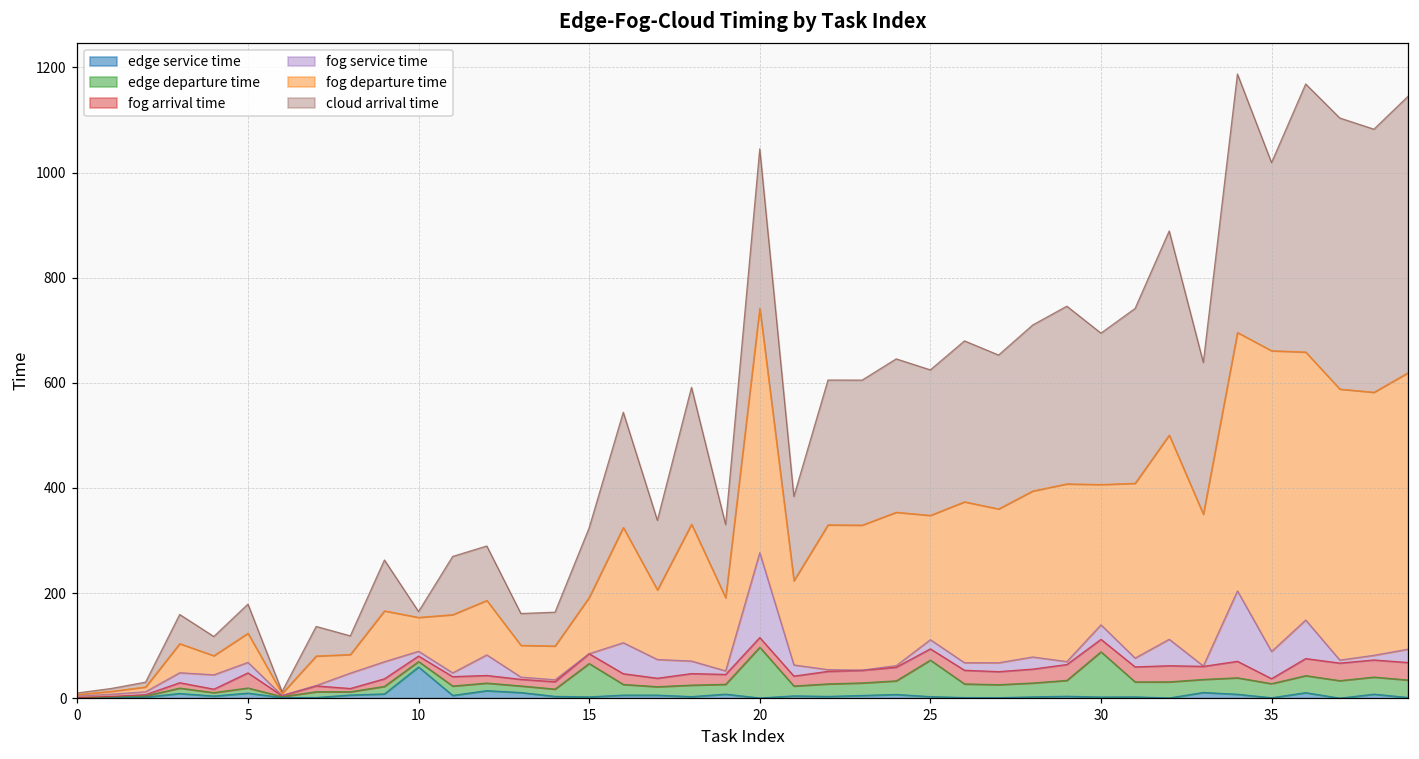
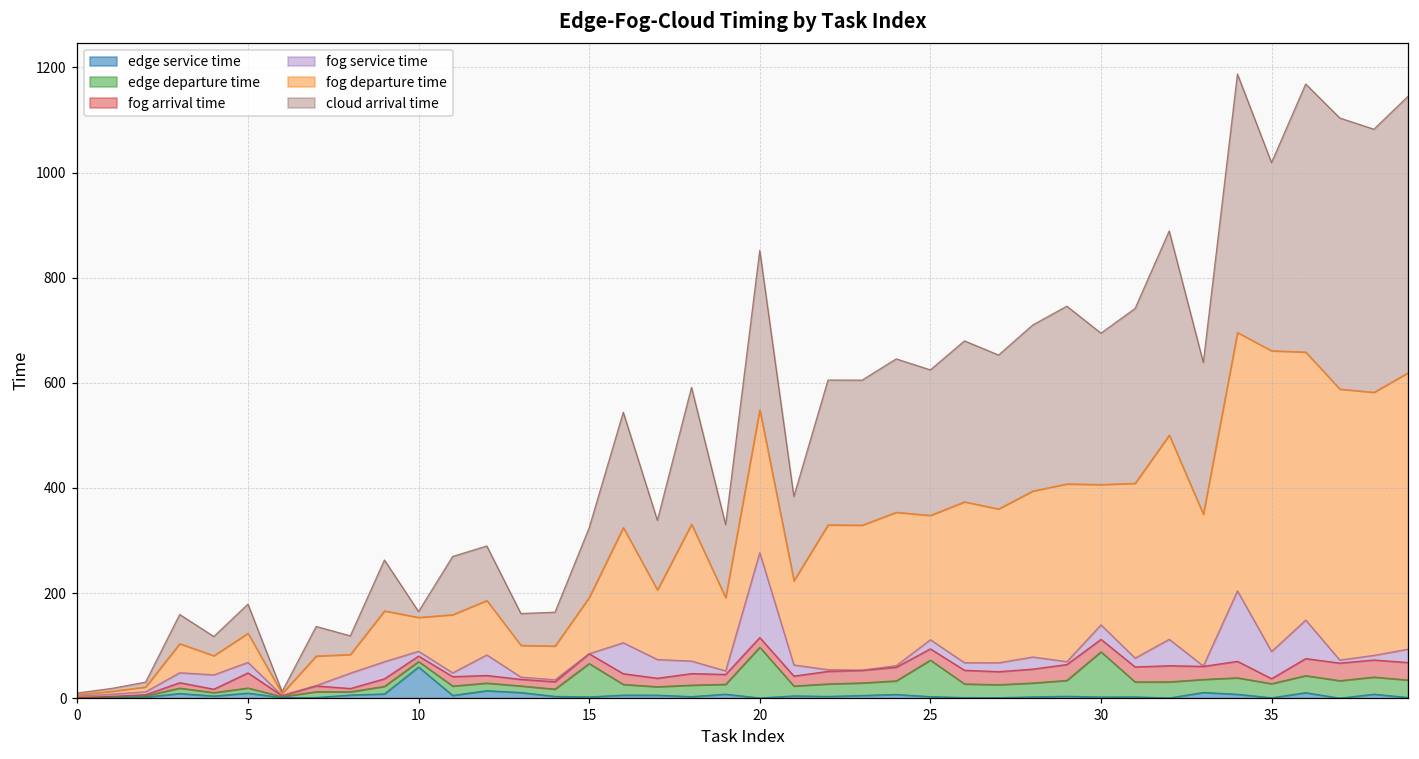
fog departure time, 20: 470 -> 270
